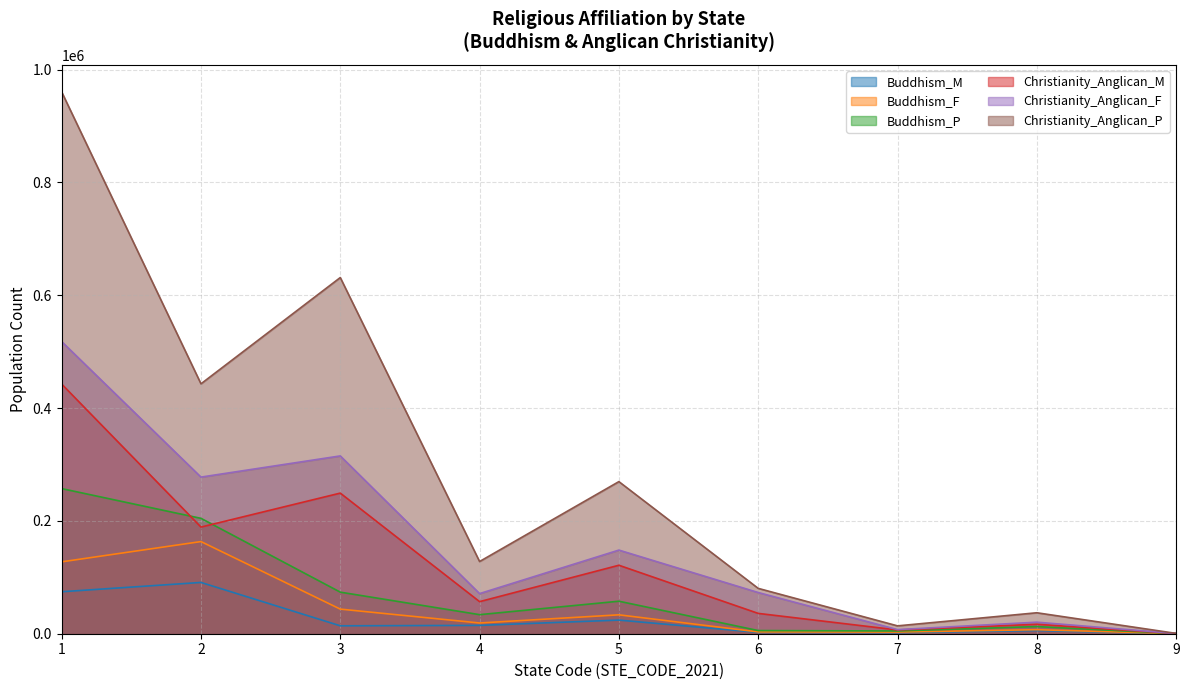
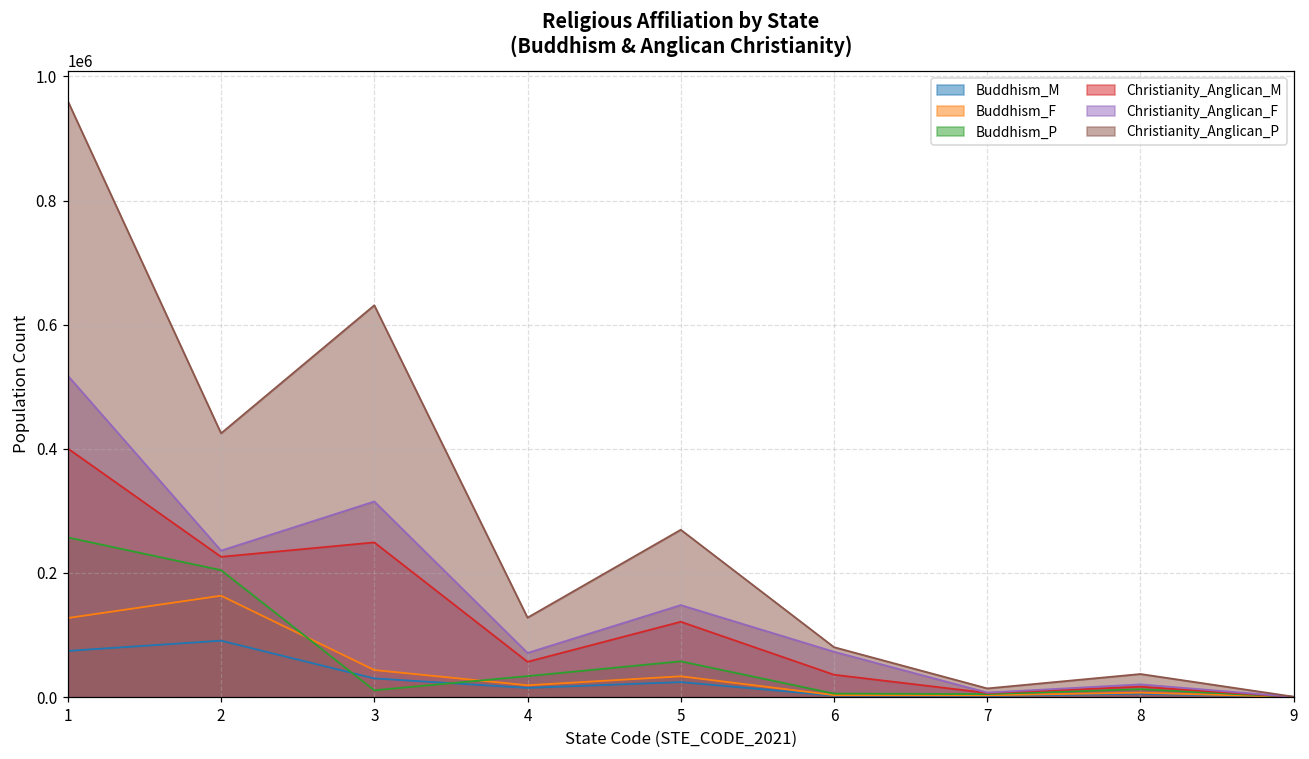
Christianity_Anglican_M, 1: 440000 -> 400000
Christianity_Anglican_M, 2: 190000 -> 230000
Christianity_Anglican_F, 2: 280000 -> 240000
Christianity_Anglican_P, 2: 440000 -> 430000
Buddhism_M, 3: 10000 -> 30000
Buddhism_P, 3: 70000 -> 10000
